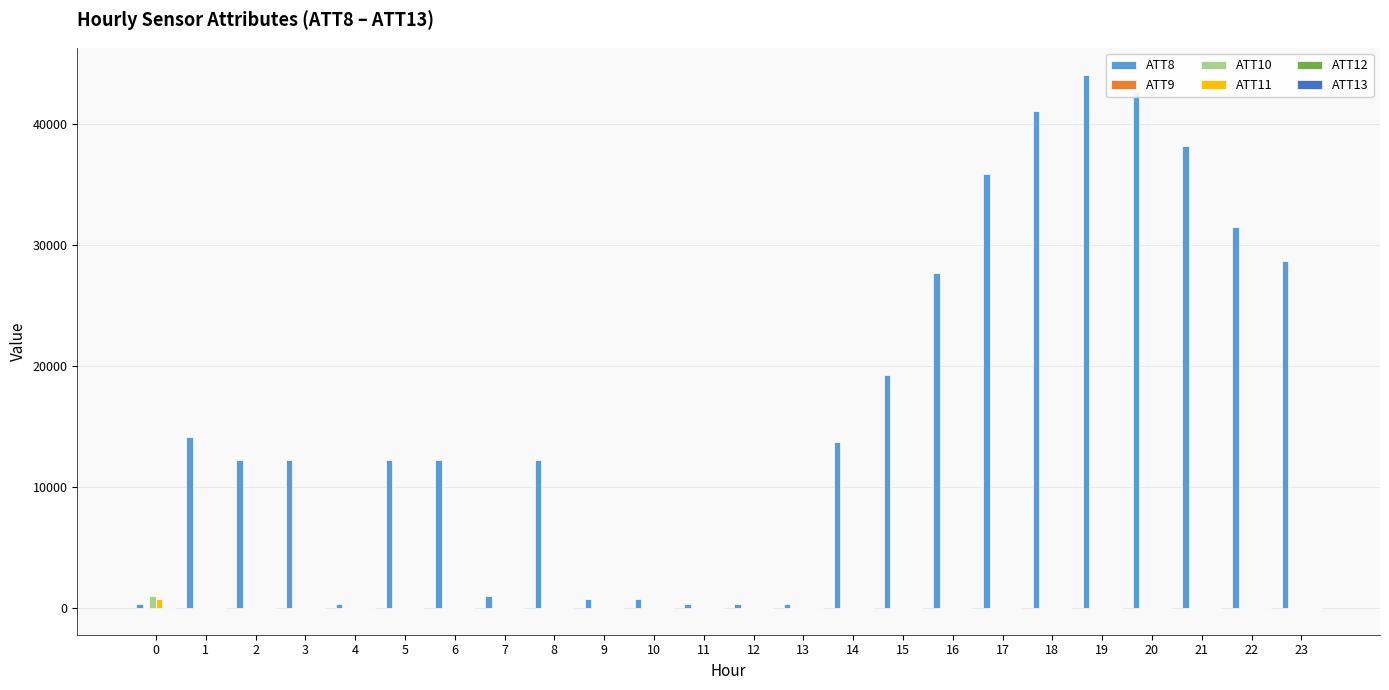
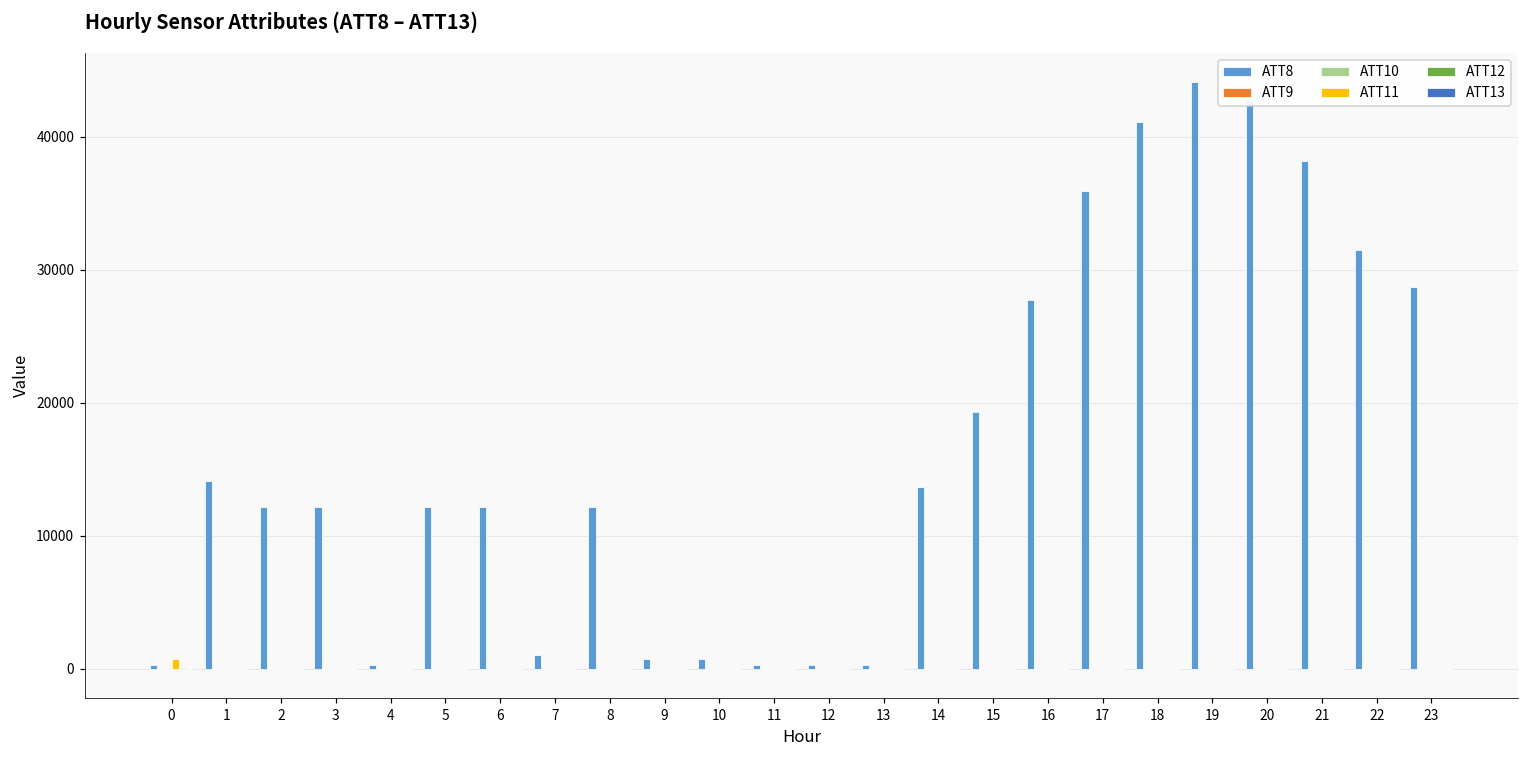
ATT10, 0: 1000 -> 0
